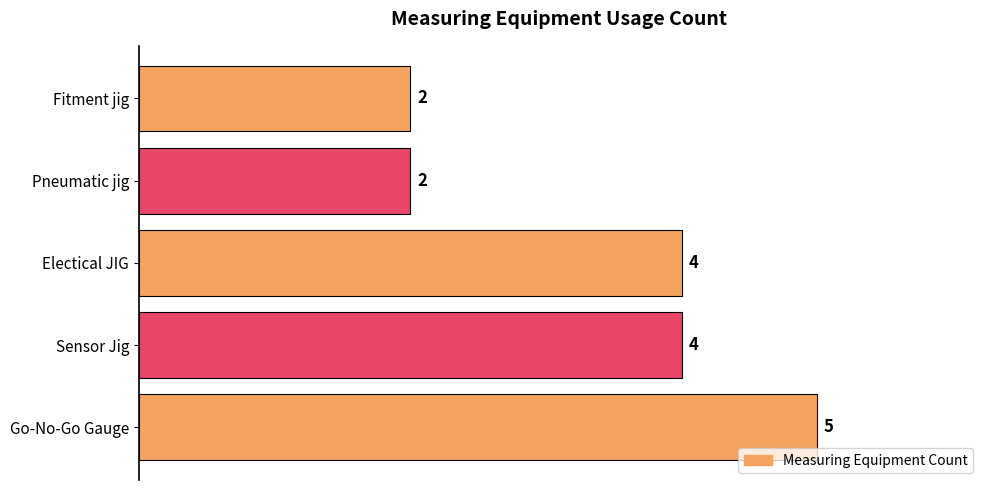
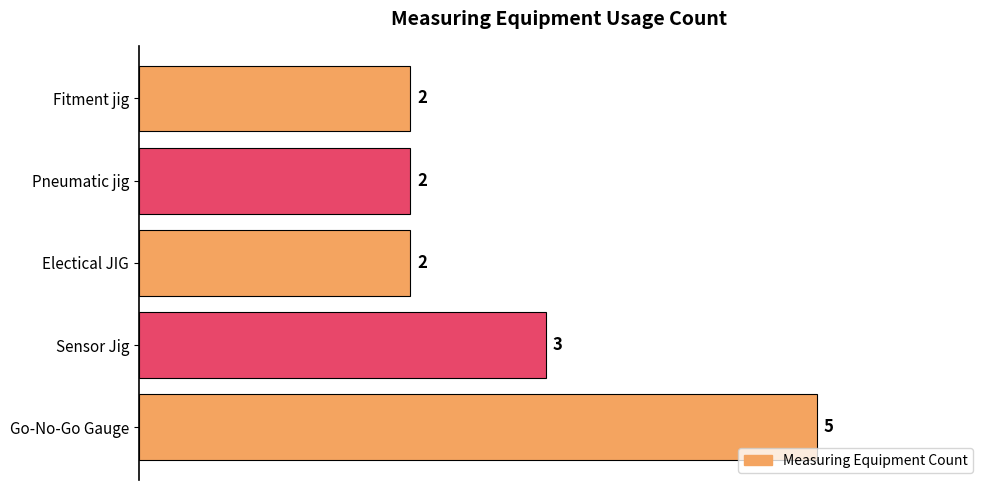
Electical JIG: 4 -> 2
Sensor Jig: 4 -> 3
